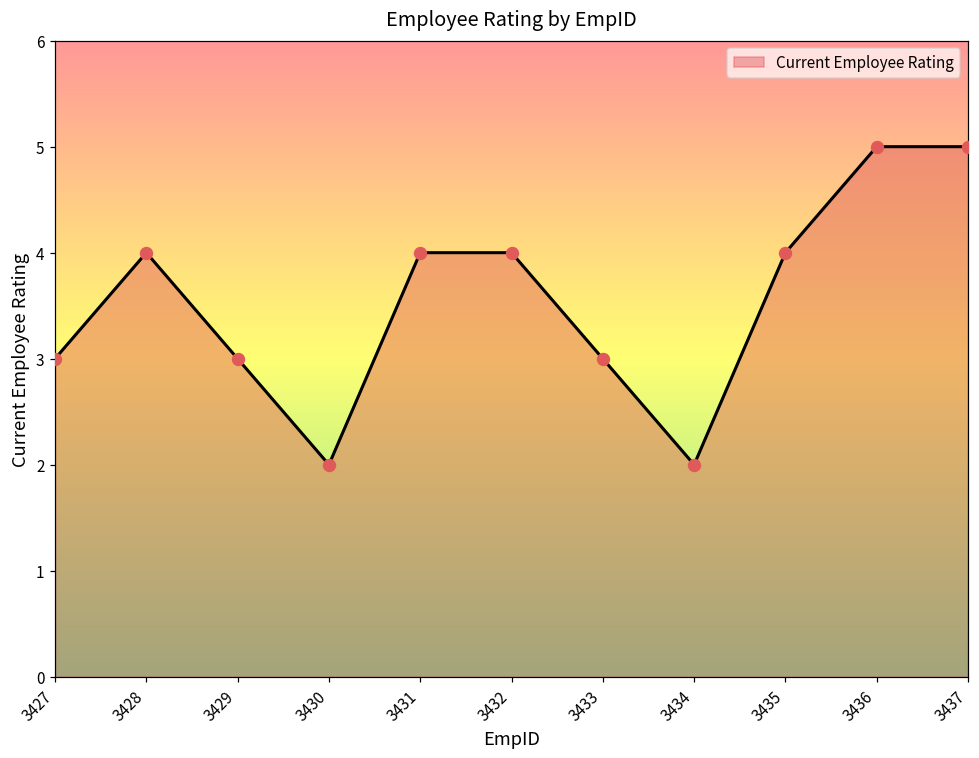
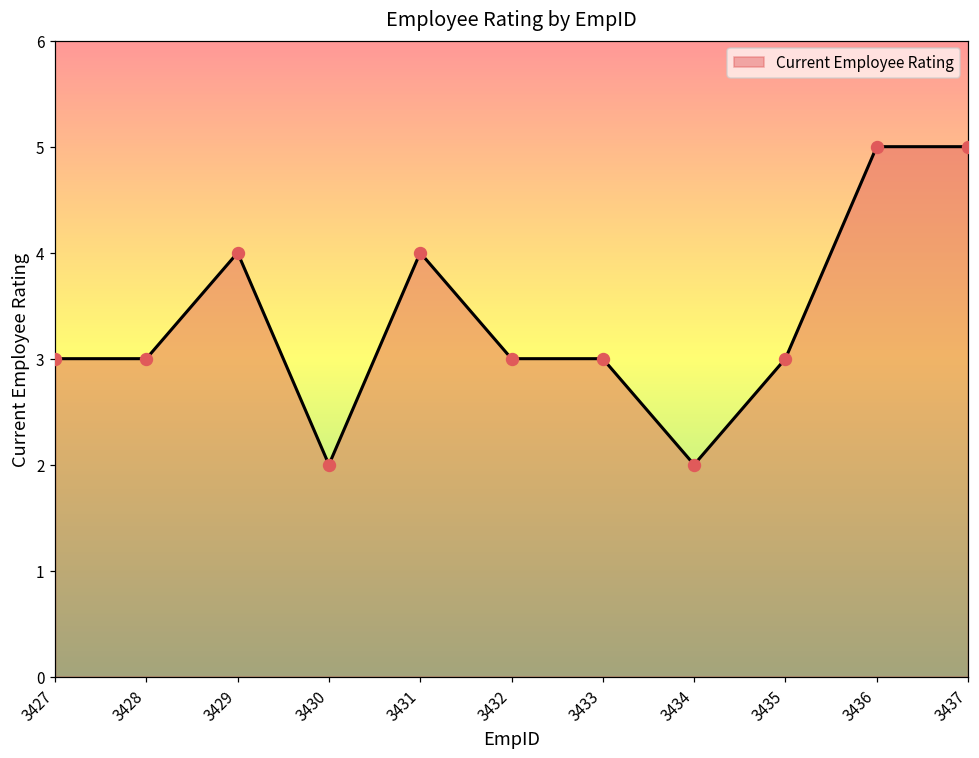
3428: 4 -> 3
3429: 3 -> 4
3432: 4 -> 3
3435: 4 -> 3
